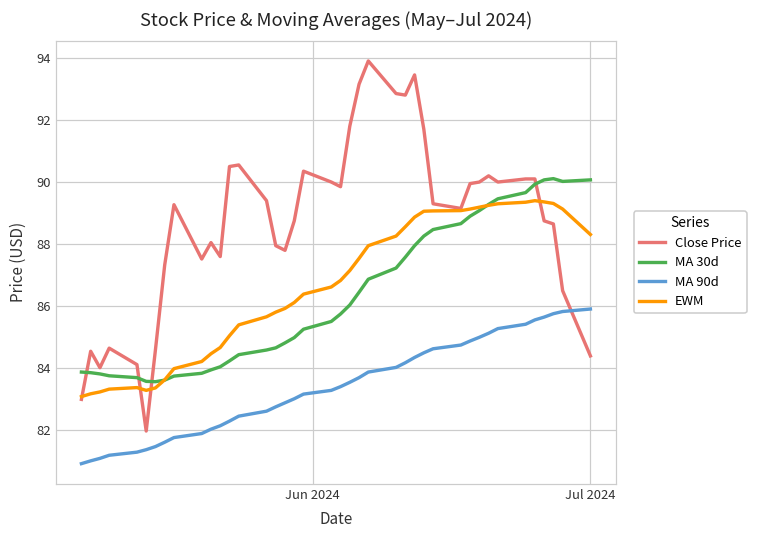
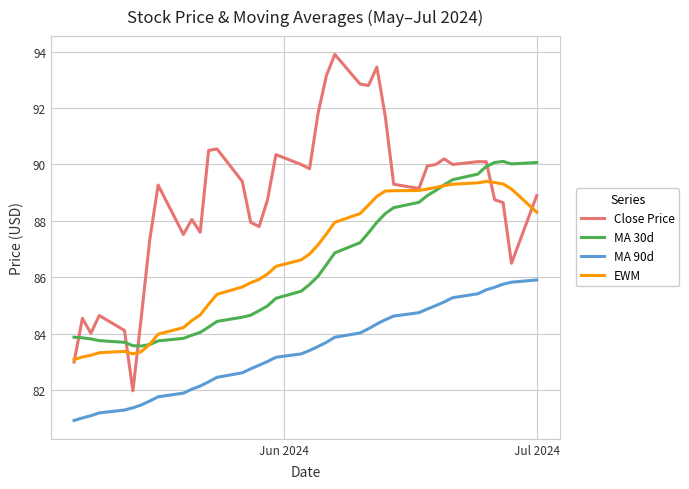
Close Price, Jul 2024: 84.4 -> 88.9
